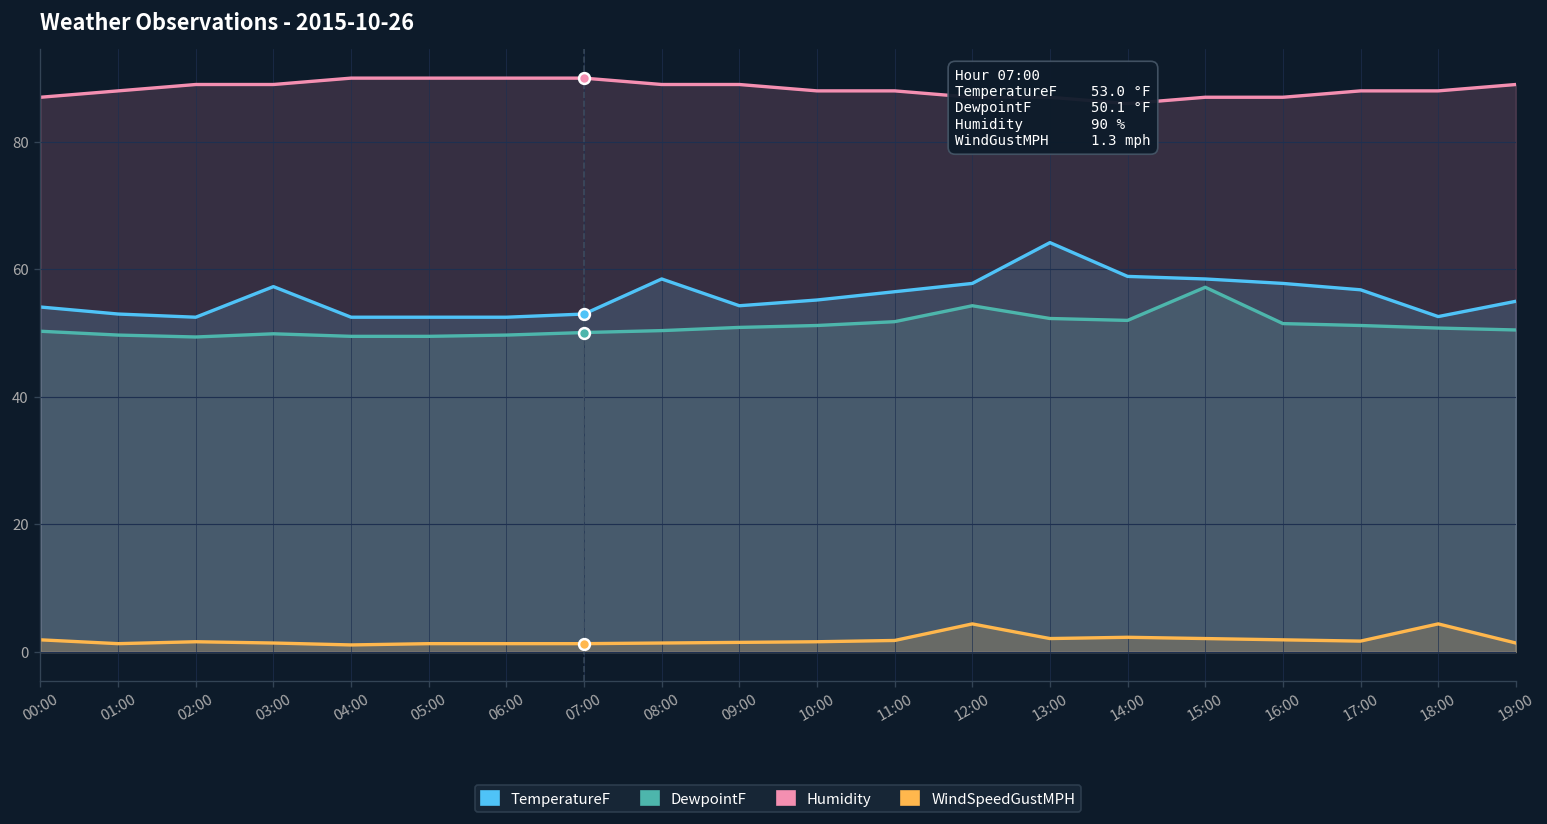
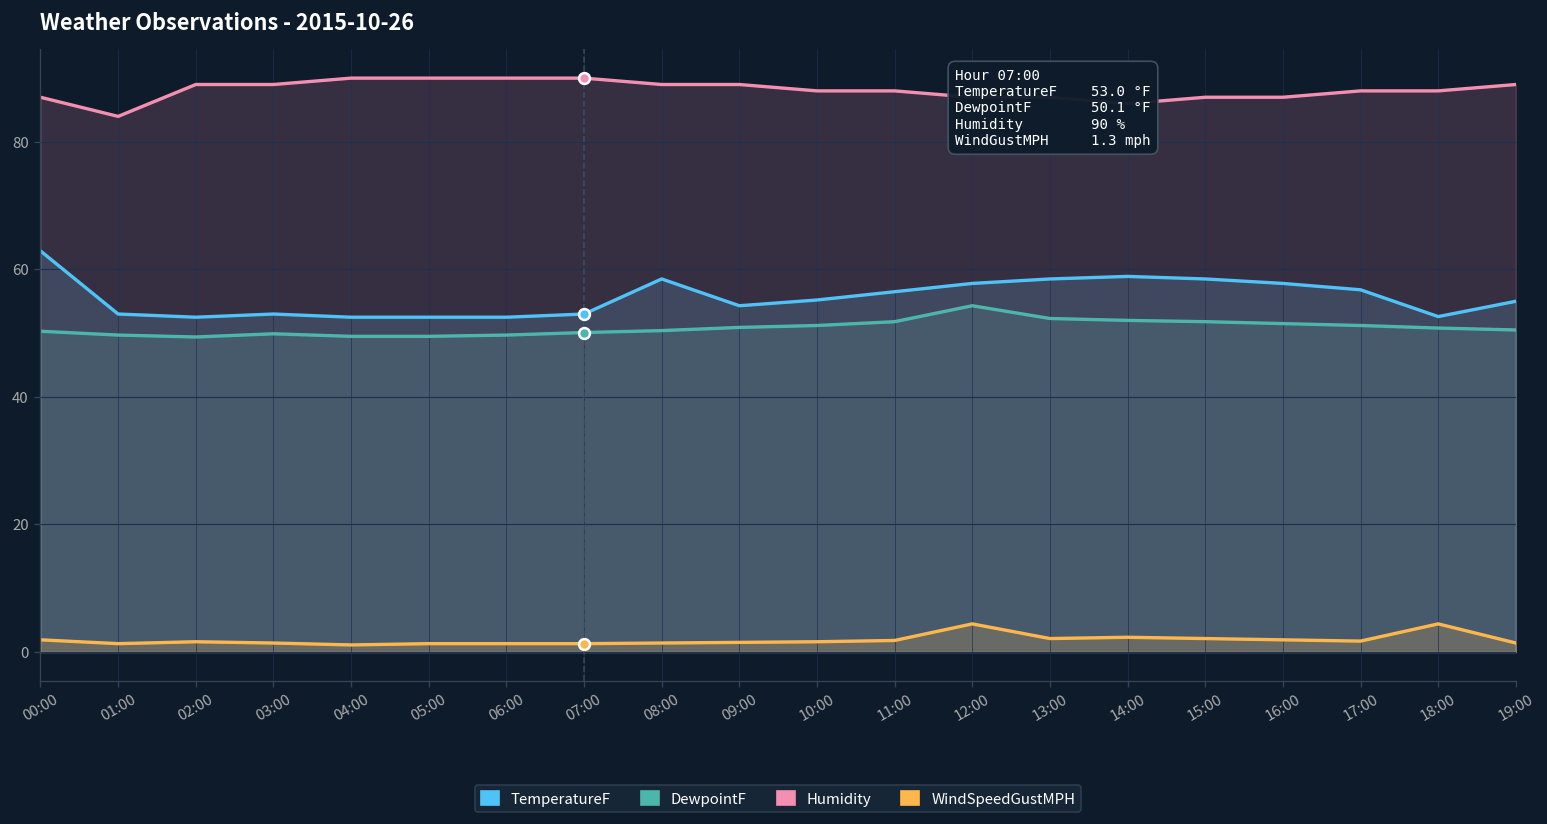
TemperatureF, 00:00: 54 -> 63
Humidity, 01:00: 88 -> 84
TemperatureF, 03:00: 57 -> 53
TemperatureF, 13:00: 64 -> 59
DewpointF, 15:00: 57 -> 52
